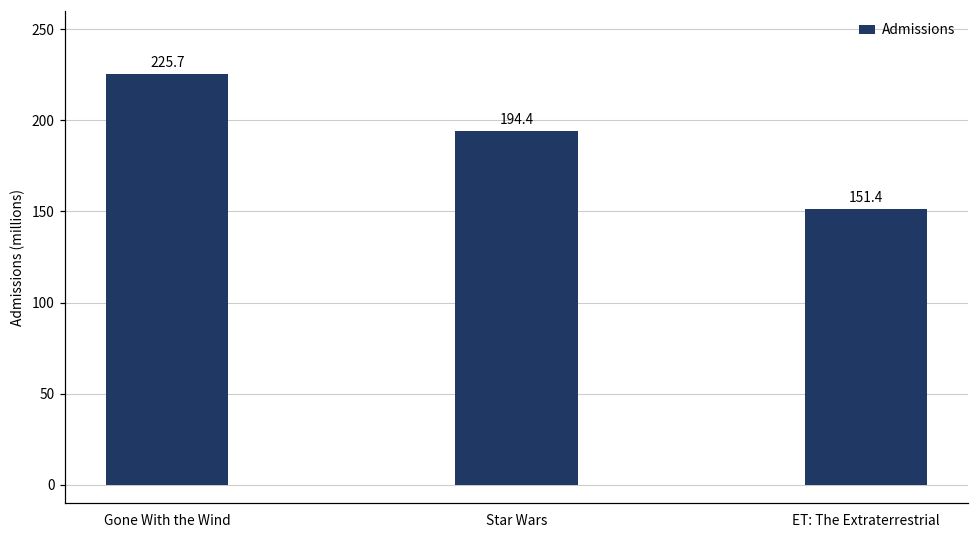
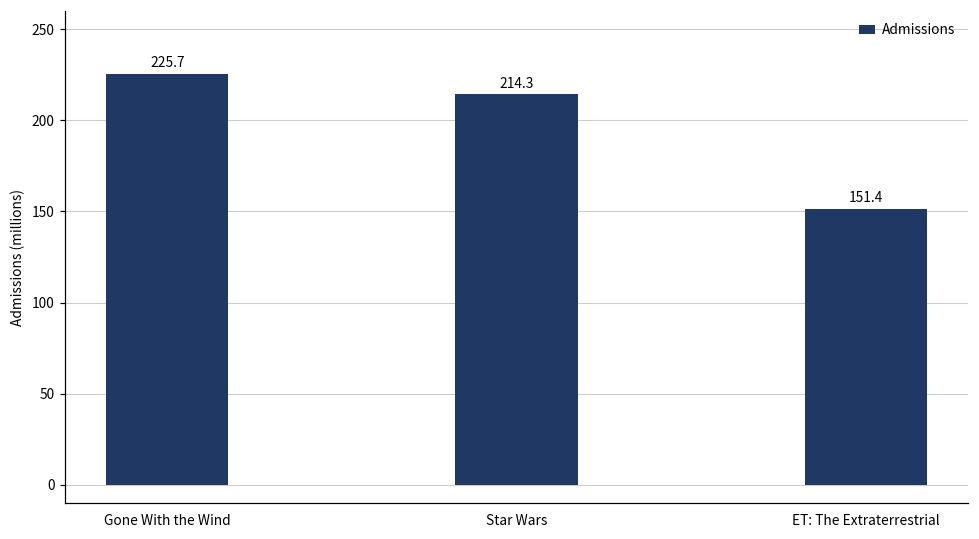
Star Wars: 194.4 -> 214.3
